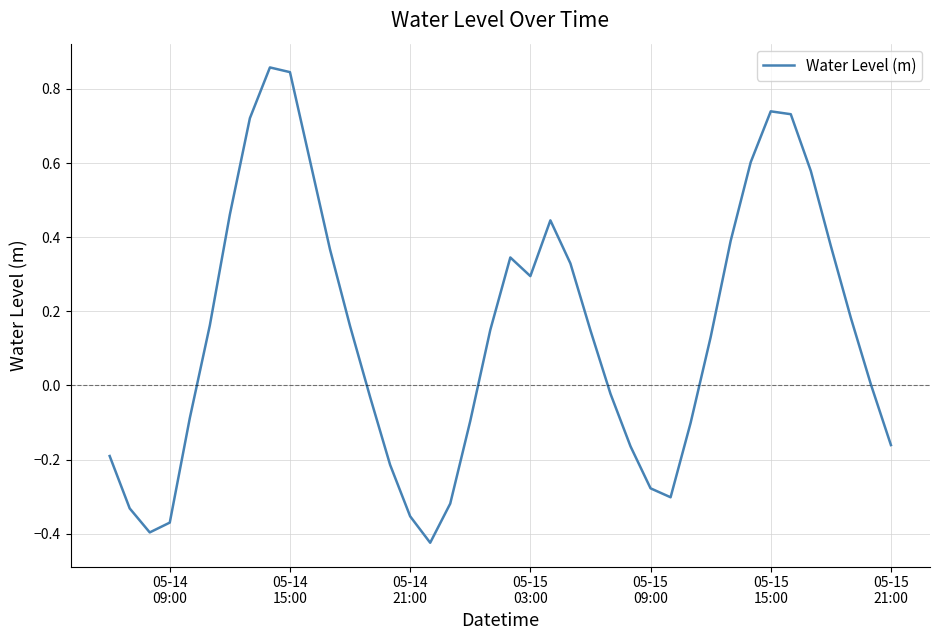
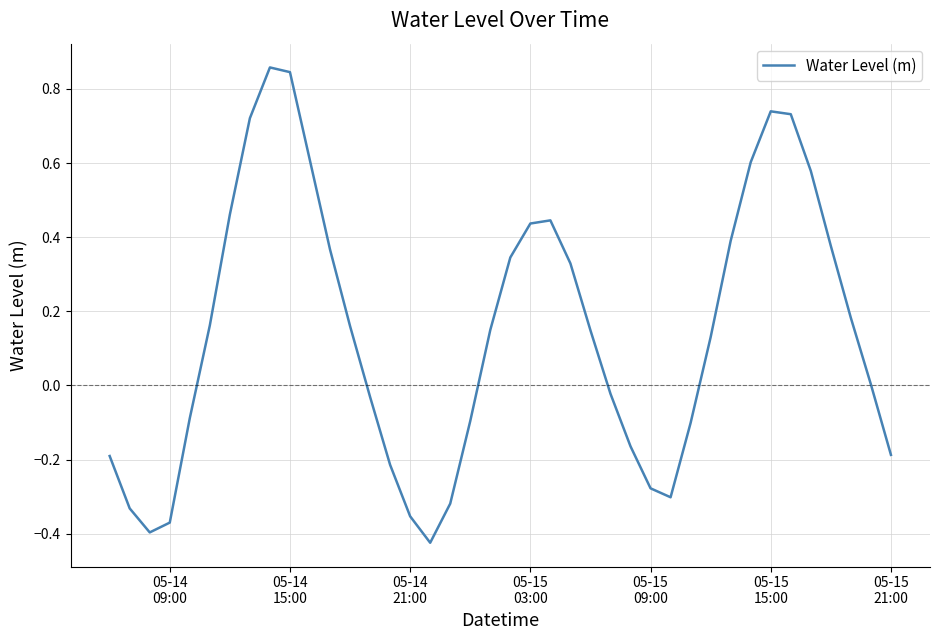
05-15 03:00: 0.29 -> 0.44
05-15 21:00: -0.16 -> -0.19
